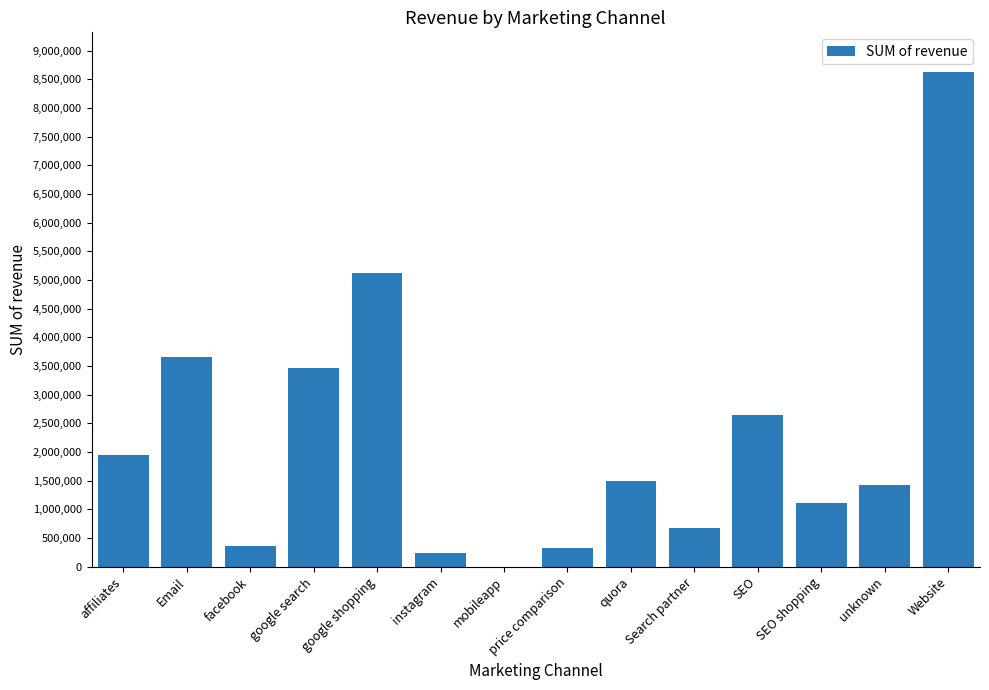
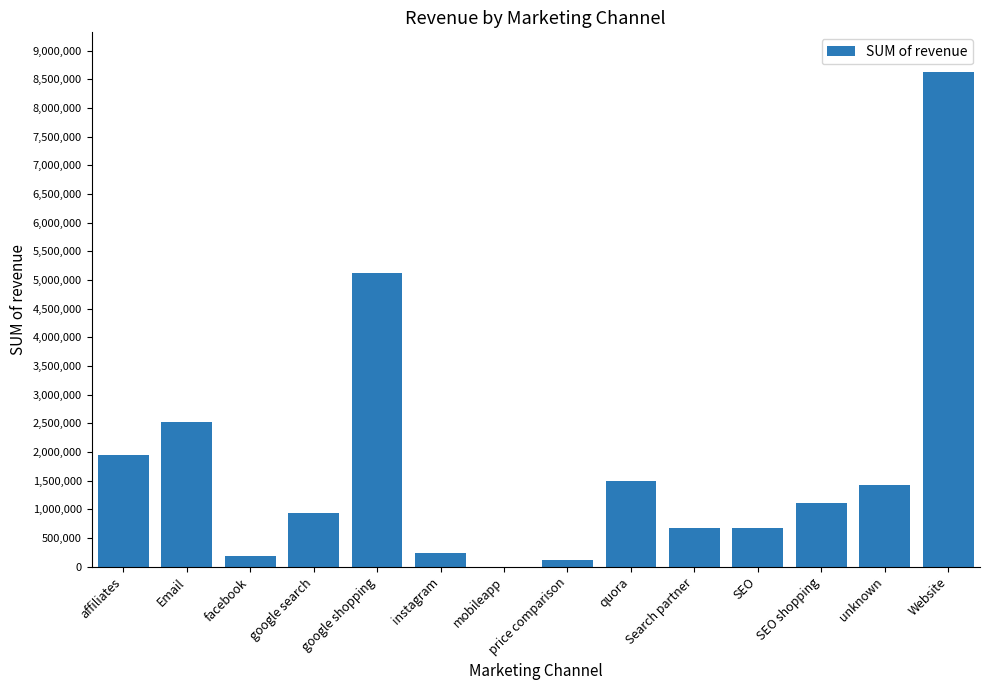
Email: 3,700,000 -> 2,500,000
facebook: 400,000 -> 200,000
google search: 3,500,000 -> 900,000
price comparison: 300,000 -> 100,000
SEO: 2,600,000 -> 700,000
